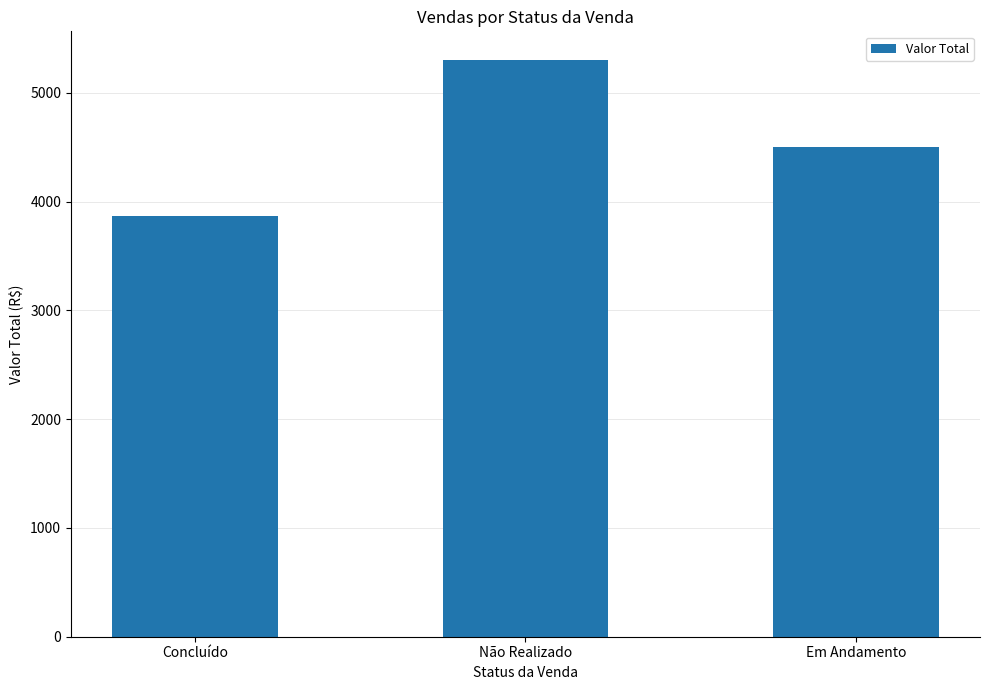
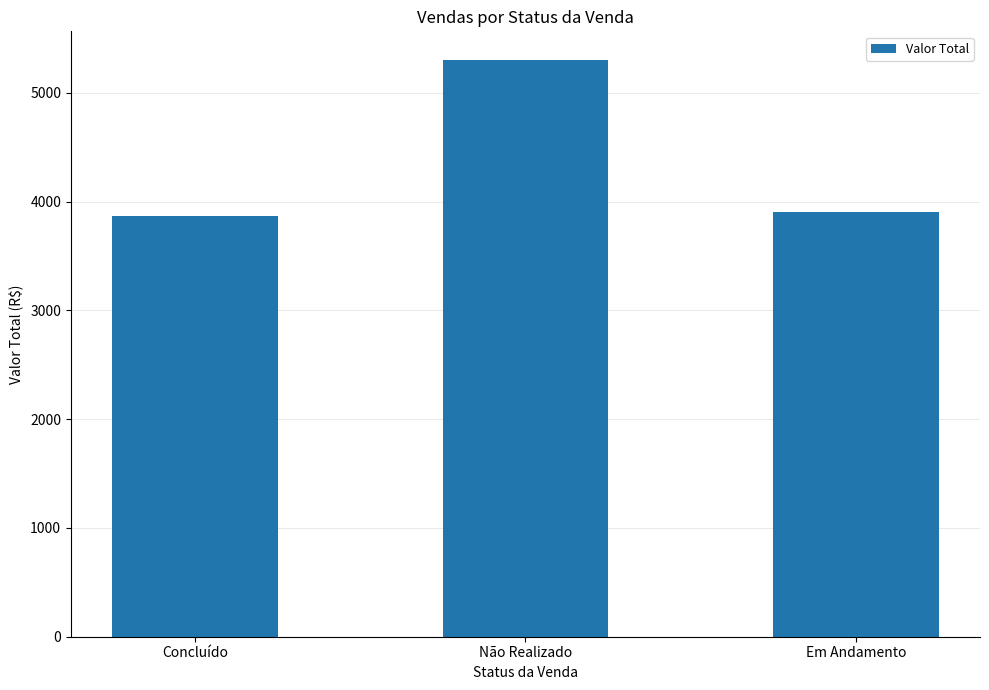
Em Andamento: 4500 -> 3900
